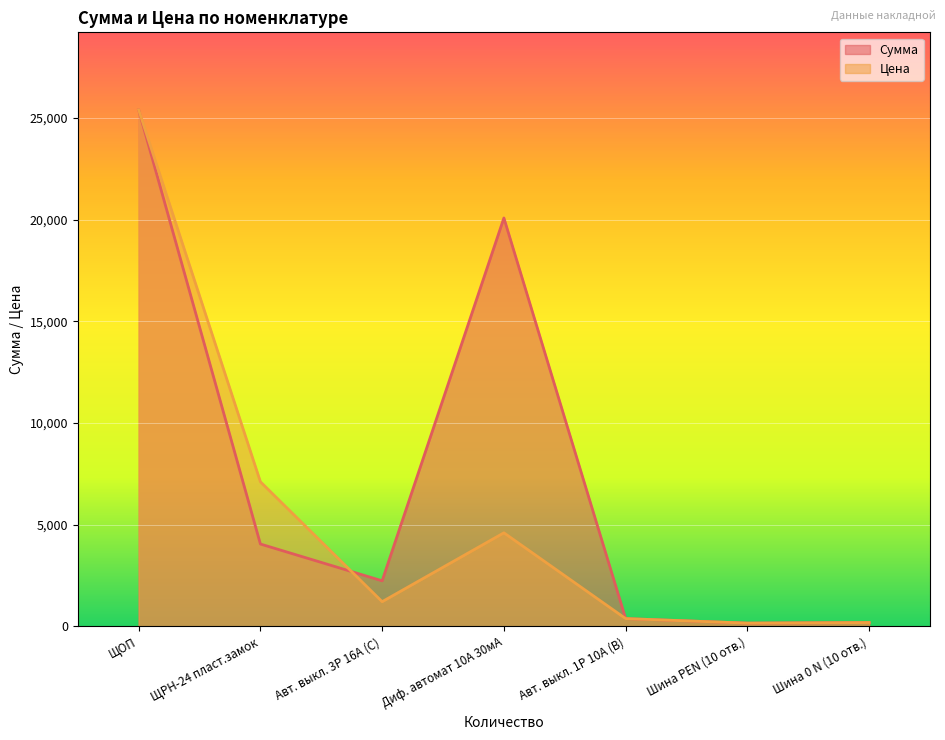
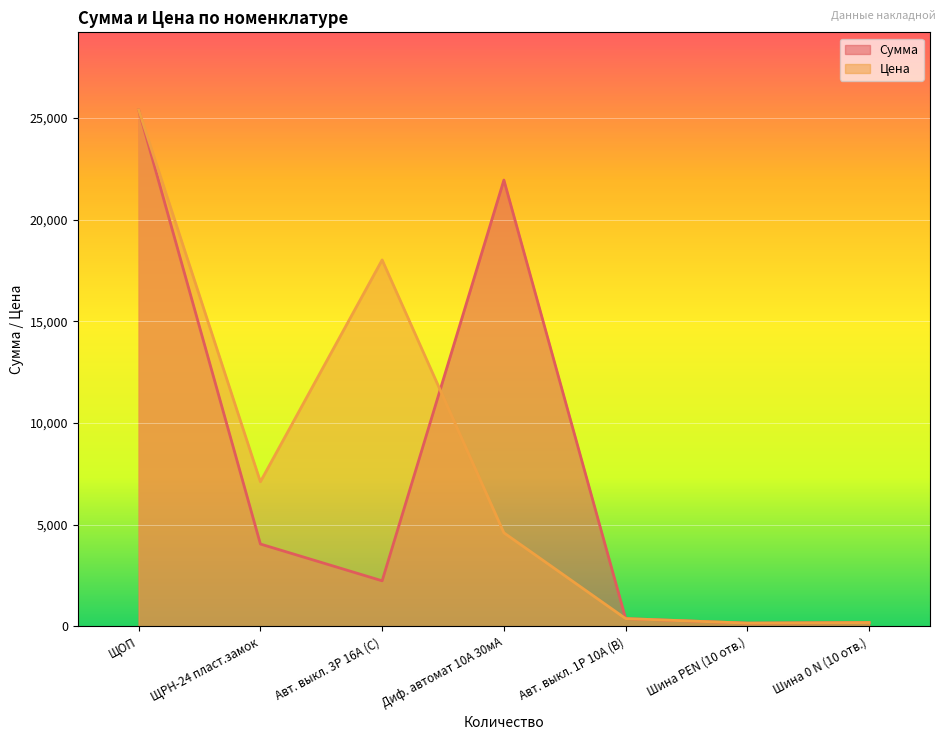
Цена, Авт. выкл. 3P 16А (C): 1,200 -> 18,000
Сумма, Диф. автомат 10А 30мА: 20,100 -> 21,900
